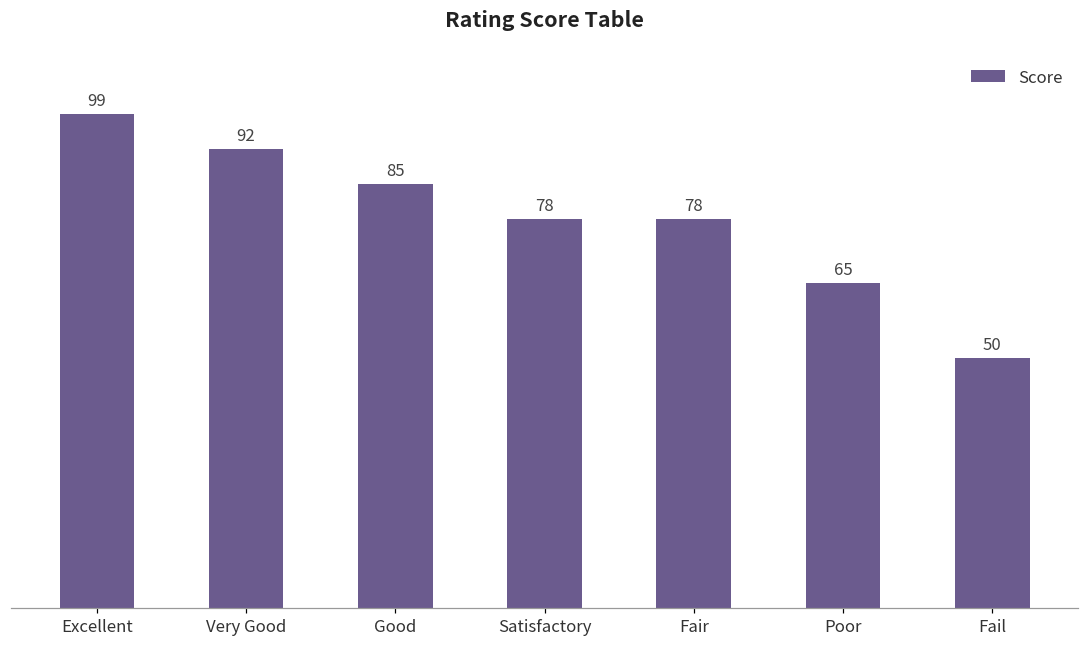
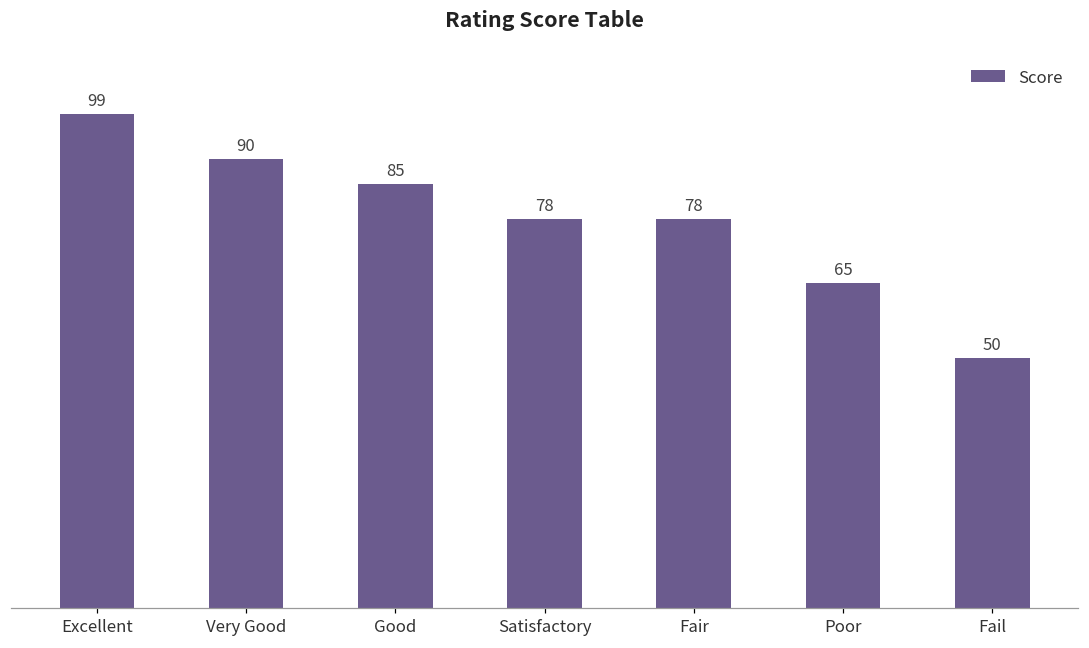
Very Good: 92 -> 90
